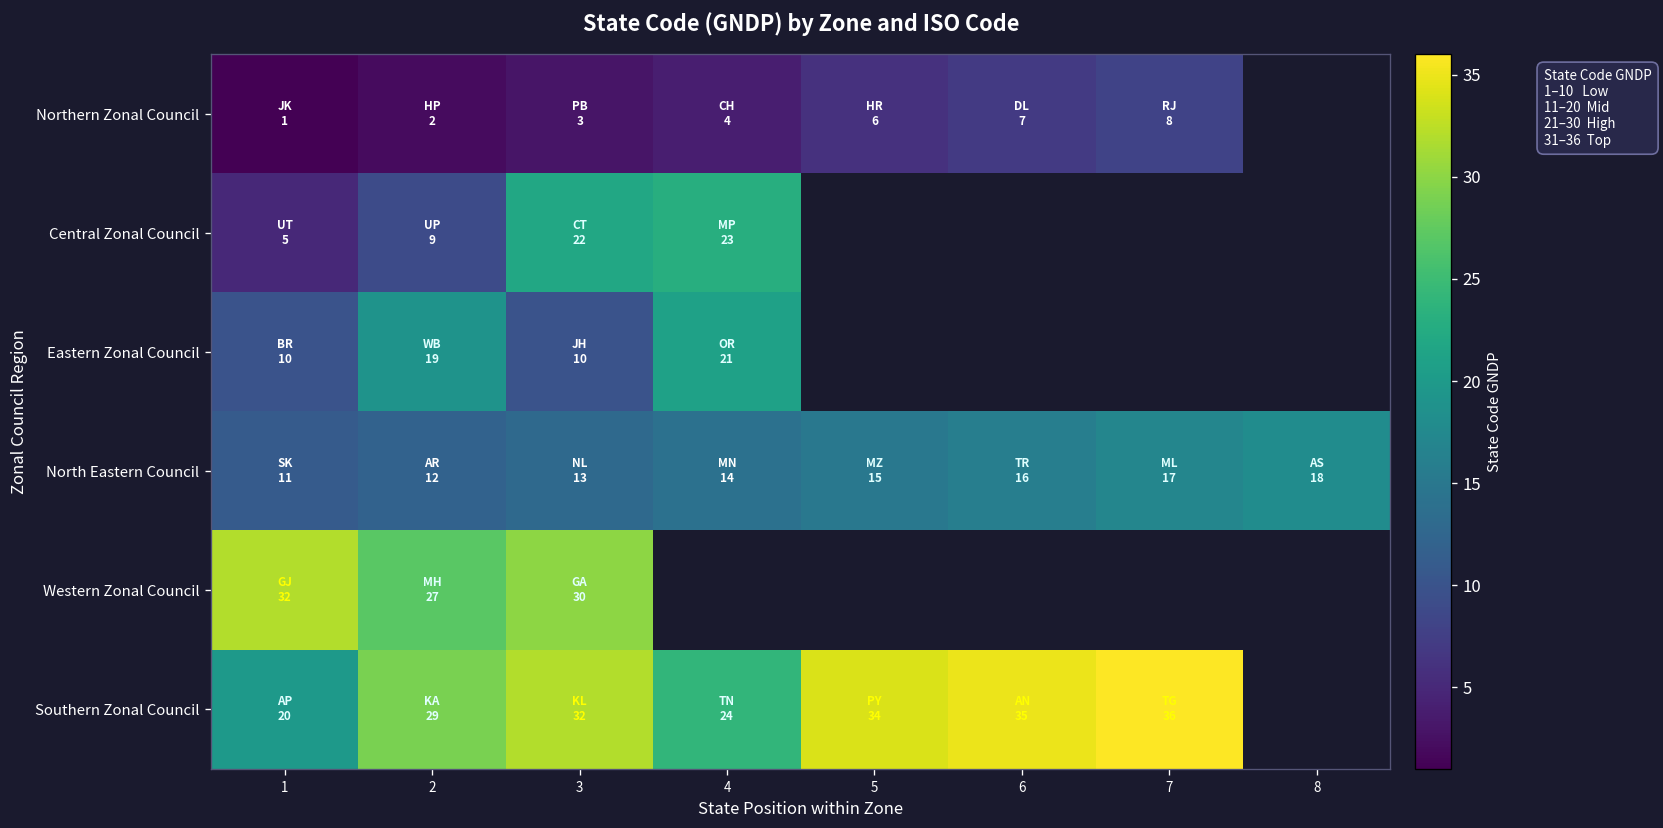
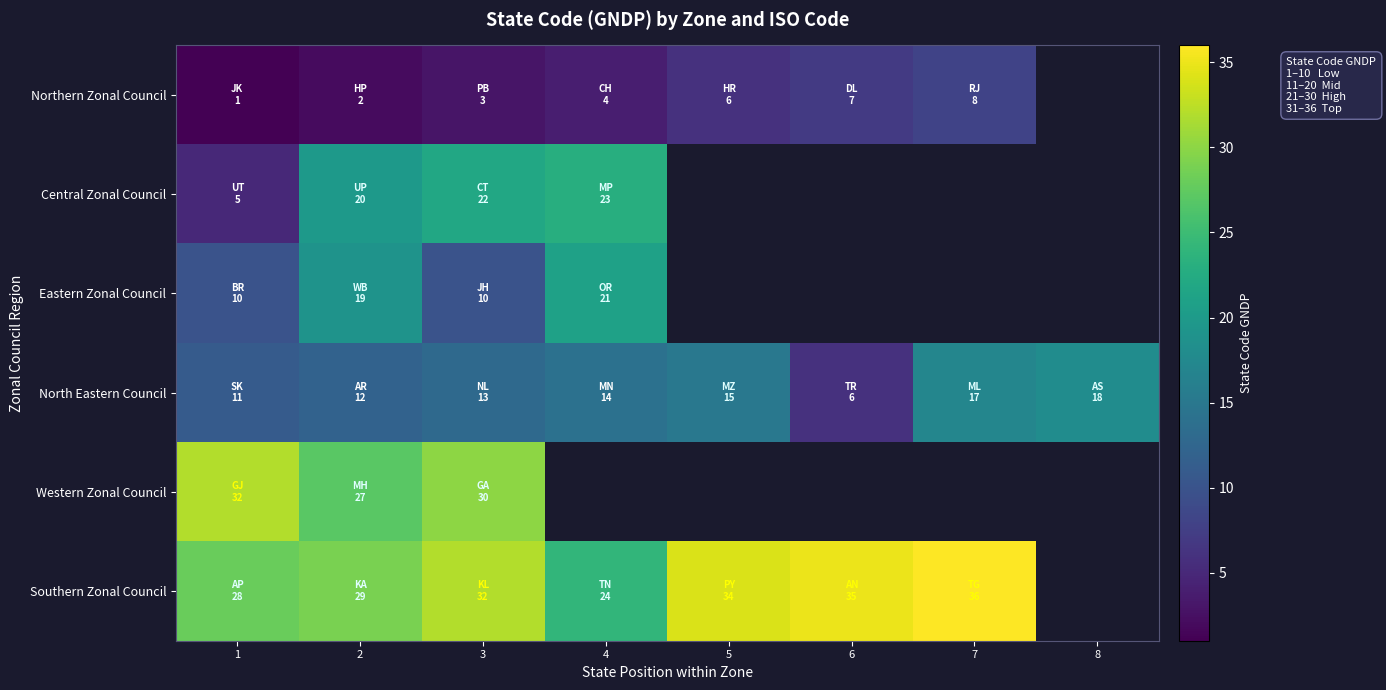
Central Zonal Council, 2: 9 -> 20
North Eastern Council, 6: 16 -> 6
Southern Zonal Council, 1: 20 -> 28
